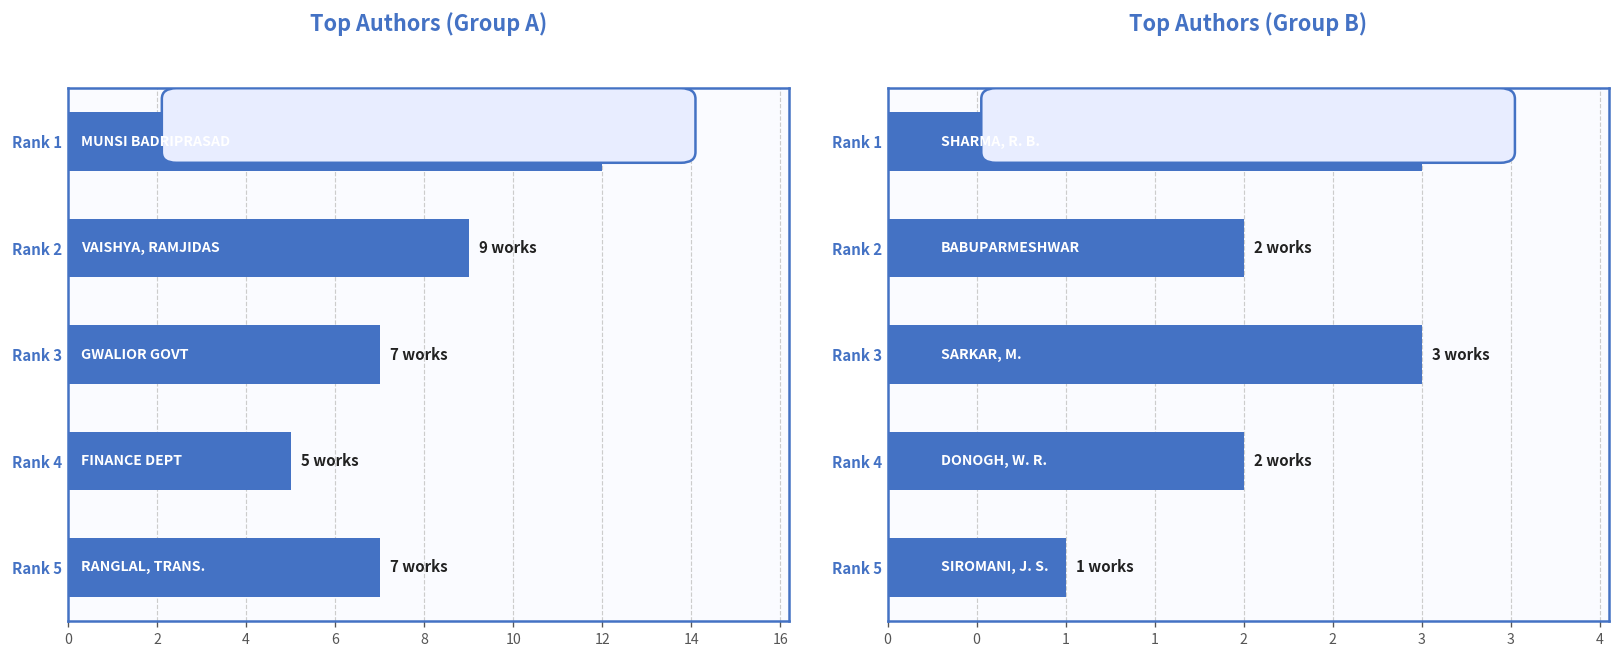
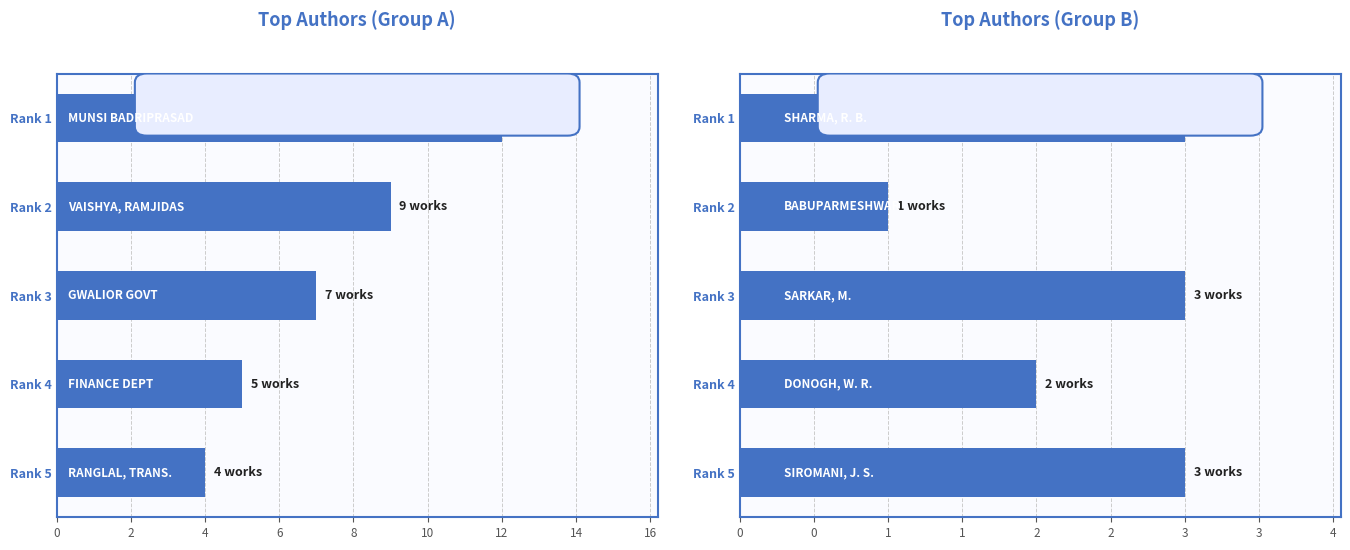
Top Authors (Group A), Rank 5: 7 -> 4
Top Authors (Group B), Rank 2: 2 -> 1
Top Authors (Group B), Rank 5: 1 -> 3
